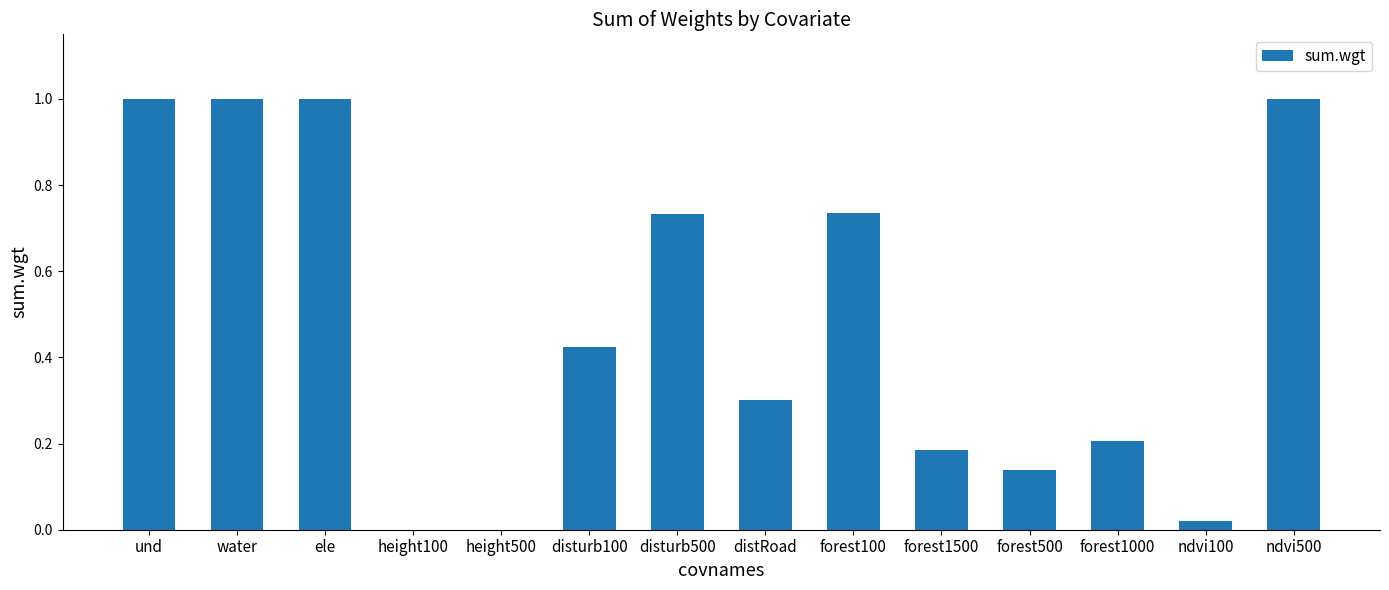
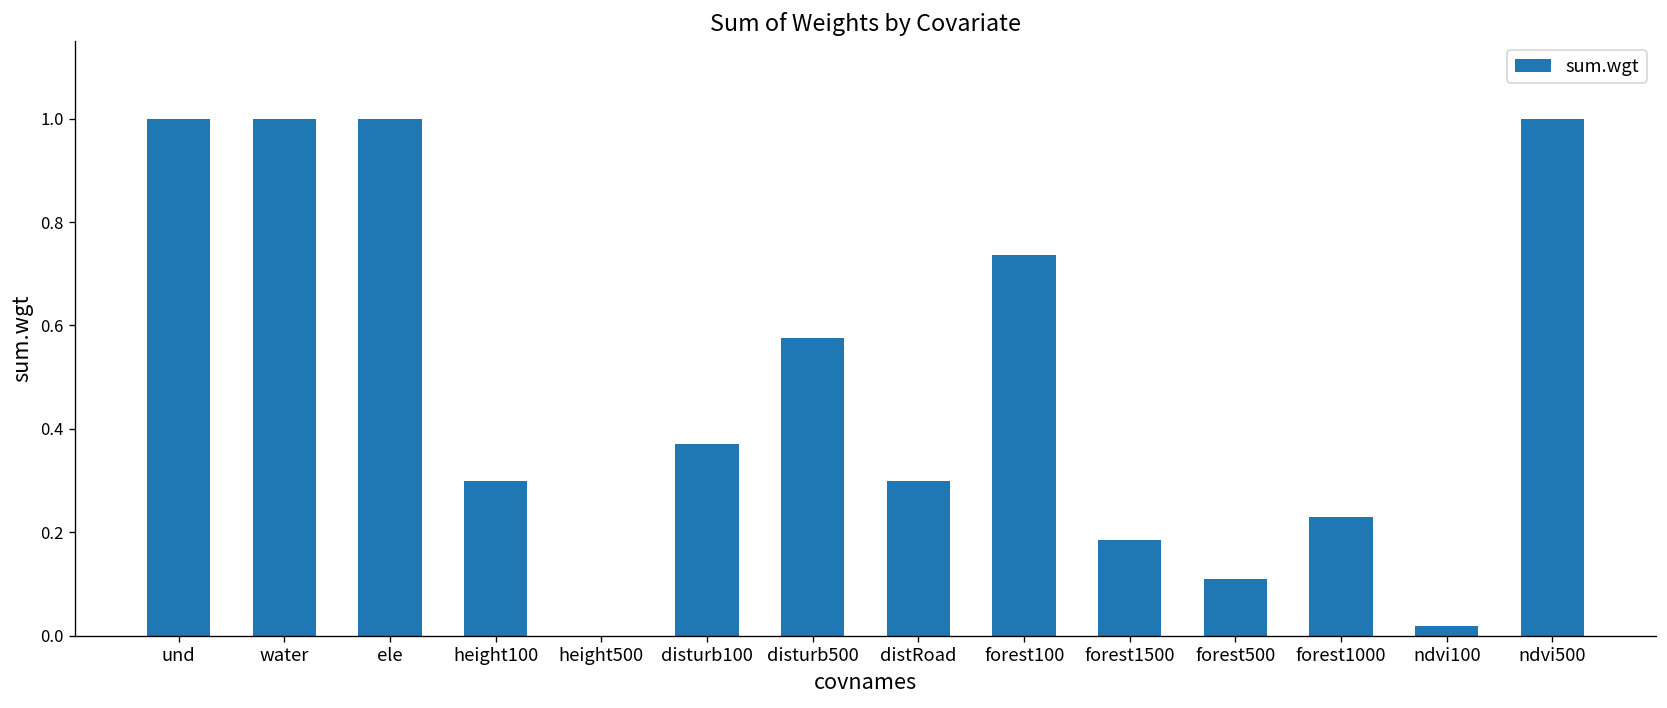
height100: 0.0 -> 0.3
disturb100: 0.42 -> 0.37
disturb500: 0.73 -> 0.58
forest500: 0.14 -> 0.11
forest1000: 0.21 -> 0.23
